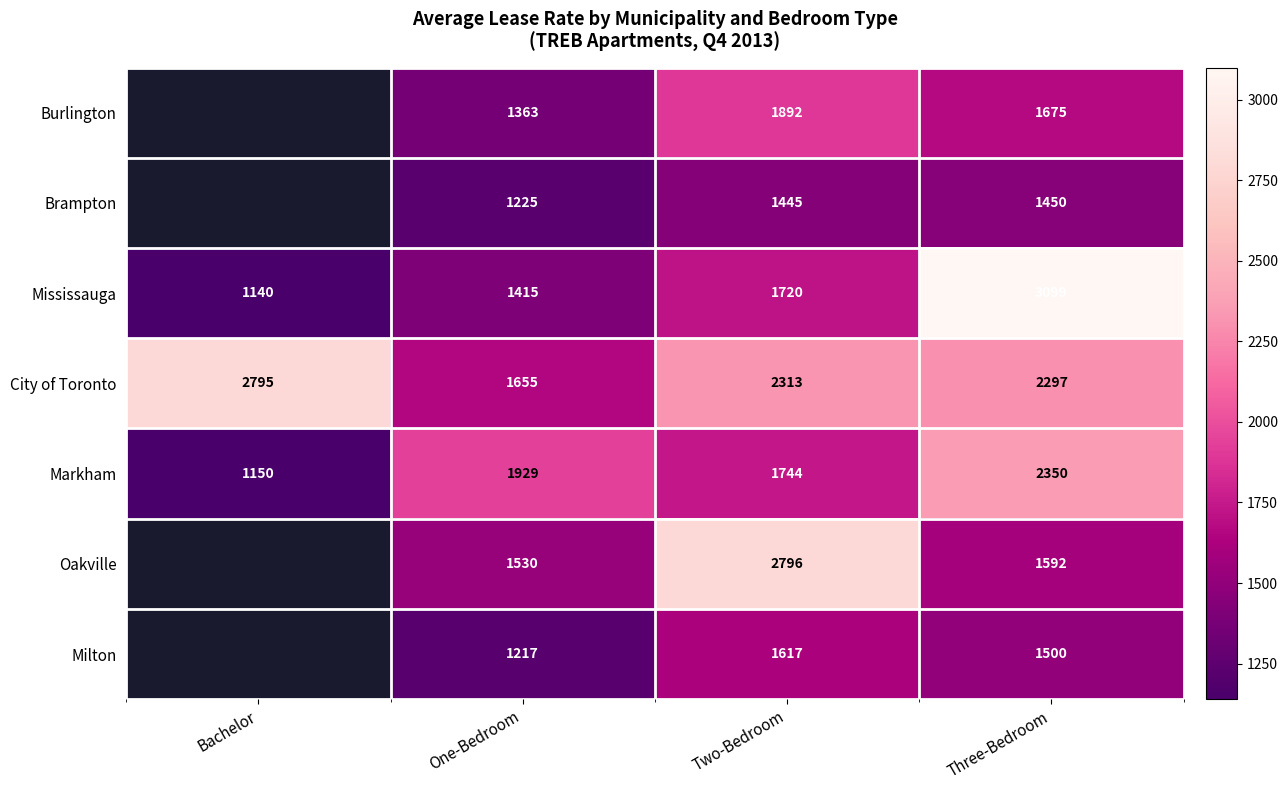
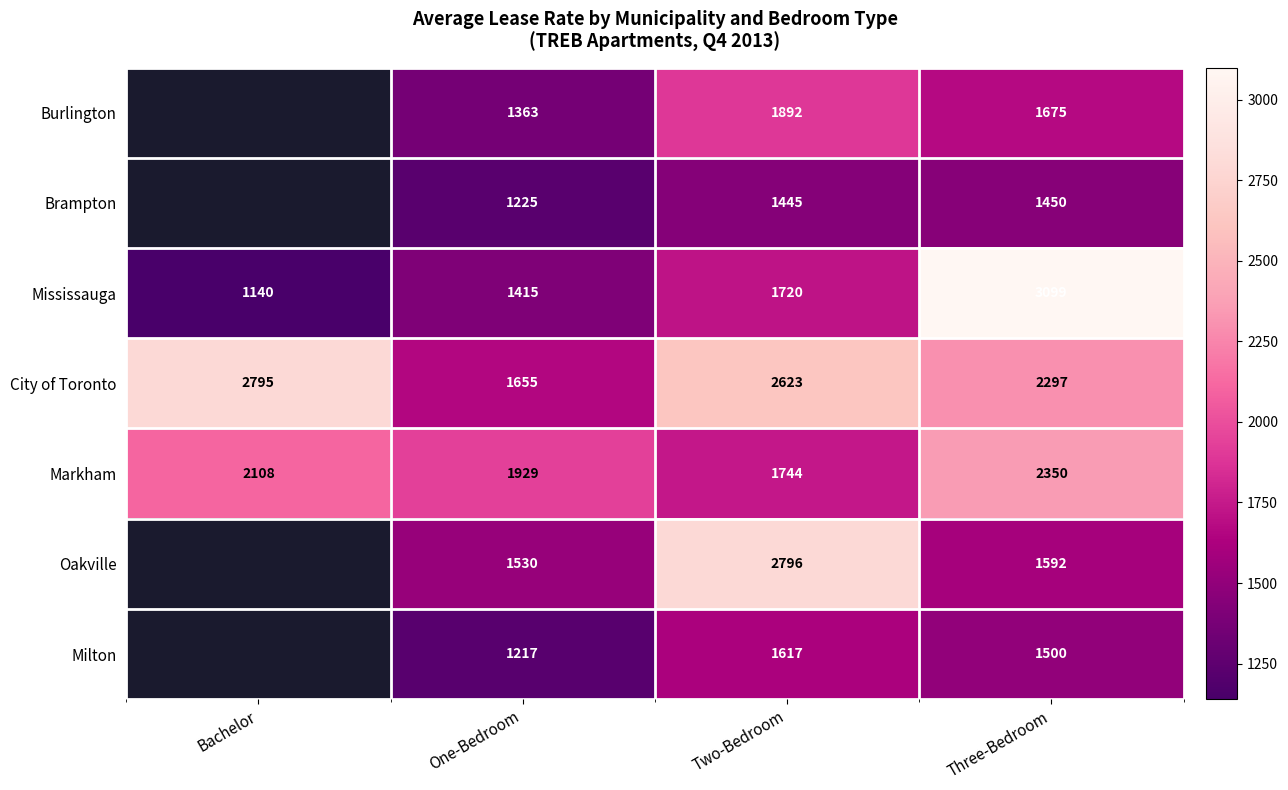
City of Toronto, Two-Bedroom: 2313 -> 2623
Markham, Bachelor: 1150 -> 2108
